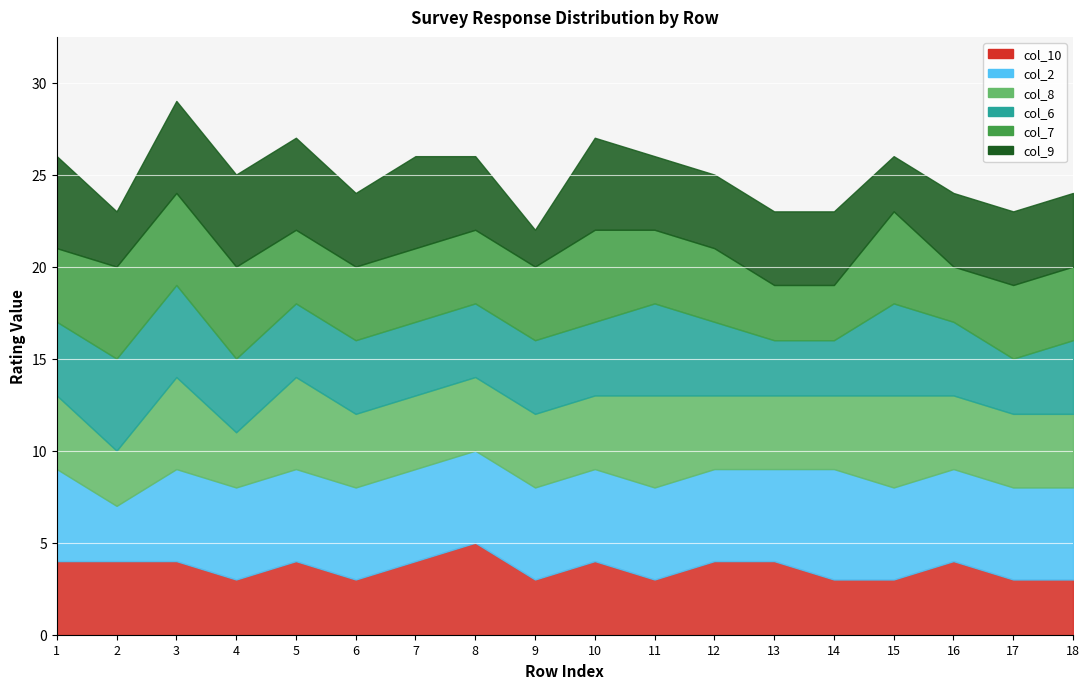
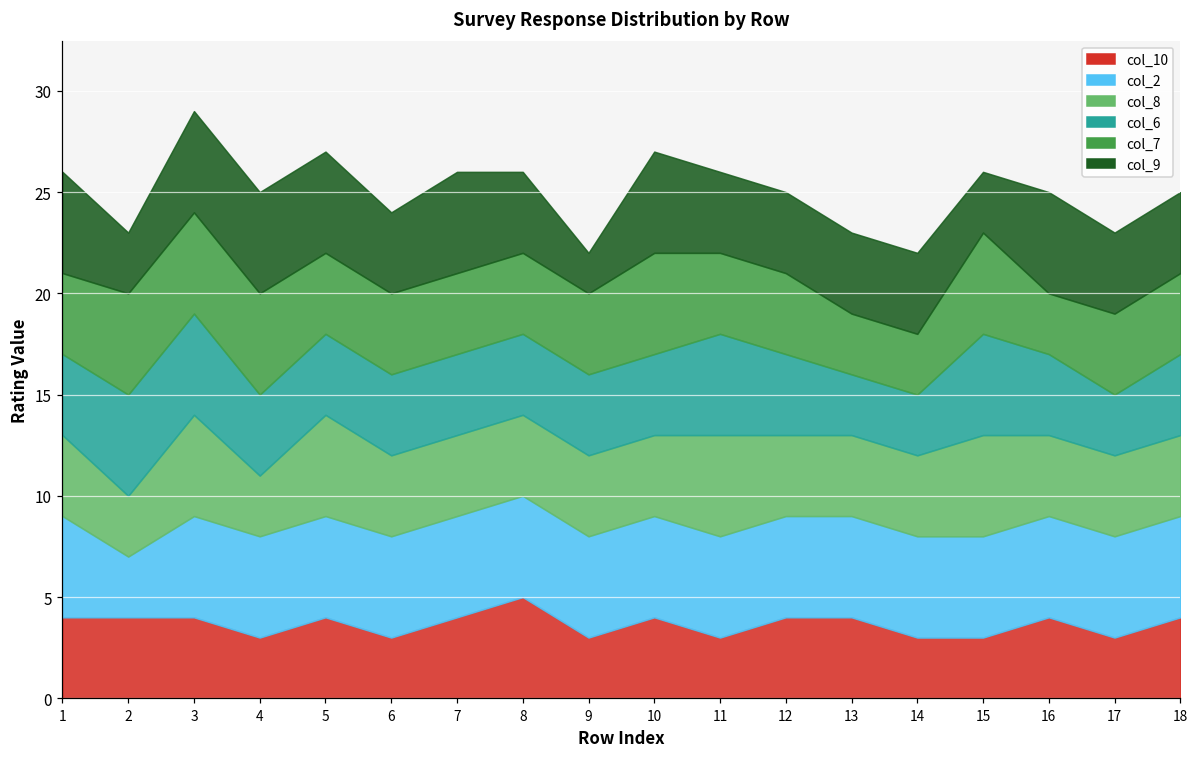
col_2, 14: 6 -> 5
col_9, 16: 4 -> 5
col_10, 18: 3 -> 4
